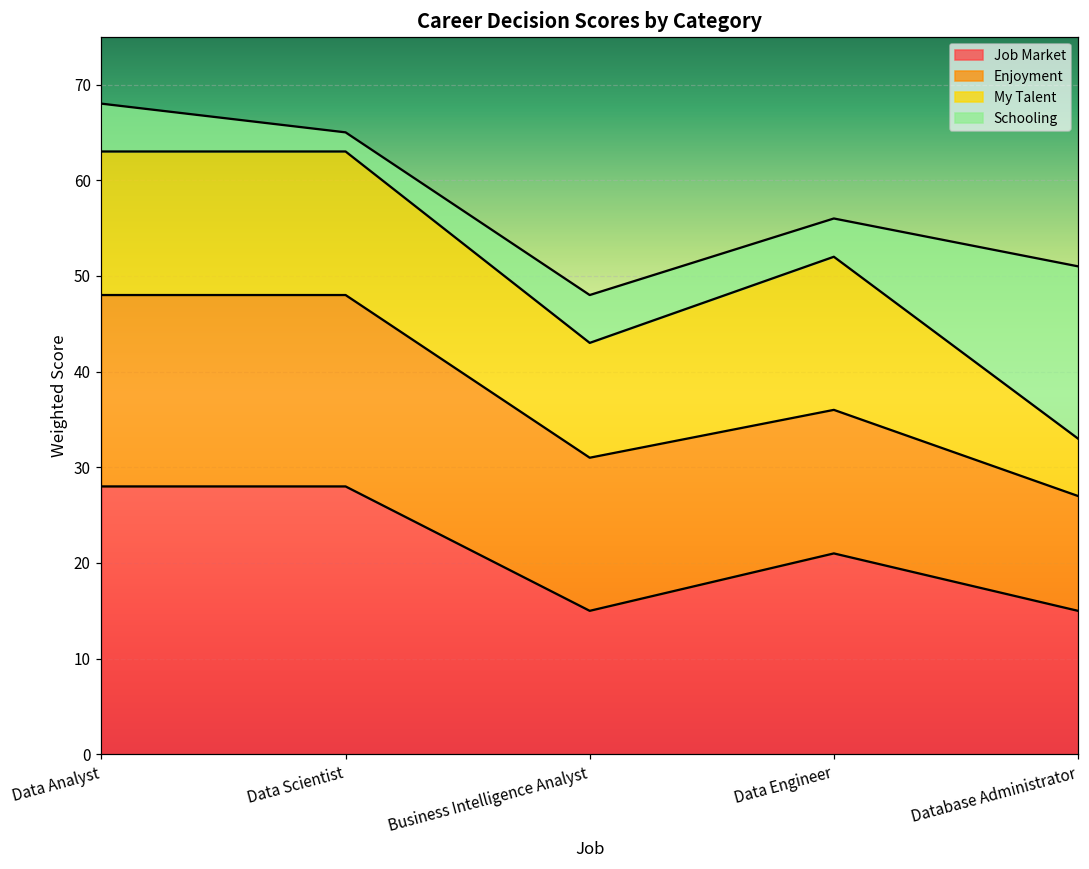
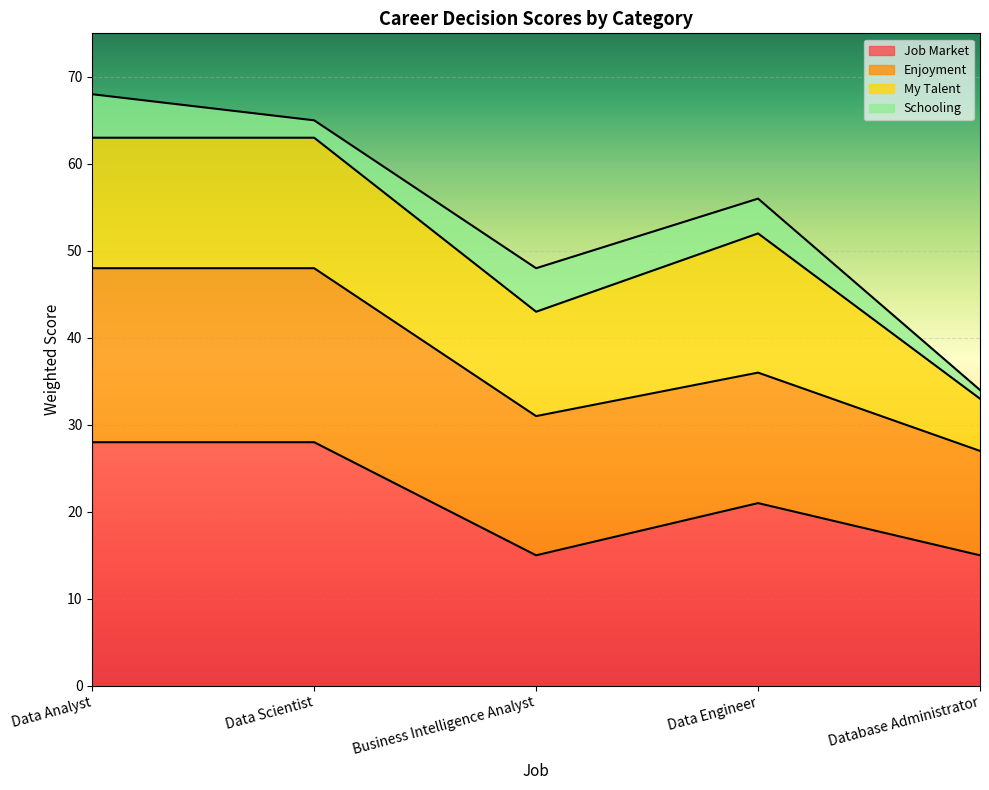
Schooling, Database Administrator: 18 -> 1
